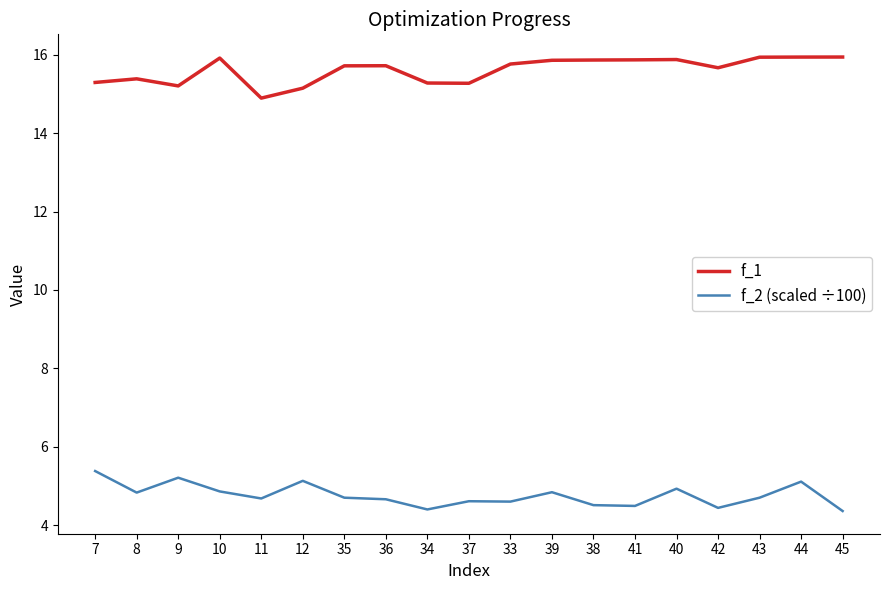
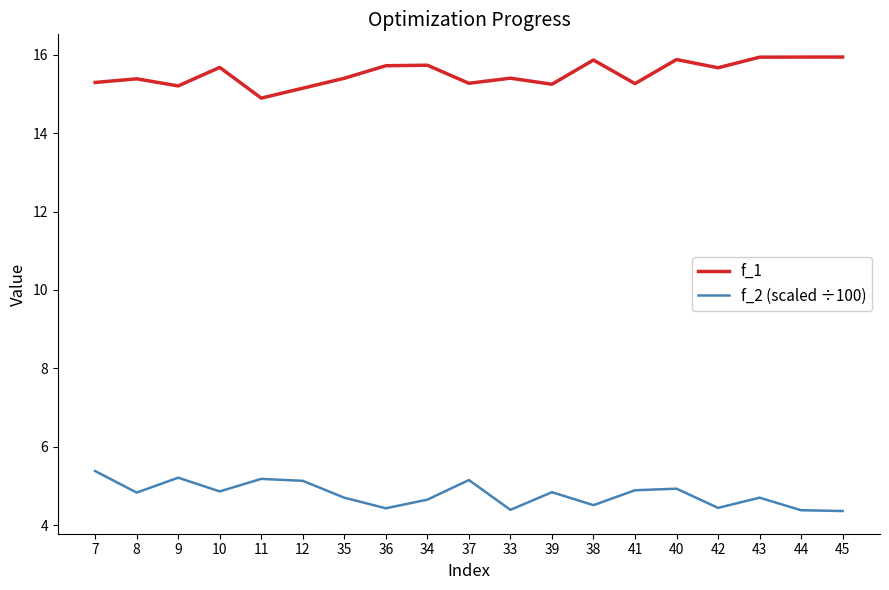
f_1, 10: 15.9 -> 15.7
f_2 (scaled ÷100), 11: 4.7 -> 5.2
f_1, 35: 15.7 -> 15.4
f_2 (scaled ÷100), 36: 4.7 -> 4.4
f_1, 34: 15.3 -> 15.7
f_2 (scaled ÷100), 34: 4.4 -> 4.7
f_2 (scaled ÷100), 37: 4.6 -> 5.2
f_1, 33: 15.8 -> 15.4
f_2 (scaled ÷100), 33: 4.6 -> 4.4
f_1, 39: 15.9 -> 15.2
f_1, 41: 15.9 -> 15.3
f_2 (scaled ÷100), 41: 4.5 -> 4.9
f_2 (scaled ÷100), 44: 5.1 -> 4.4
